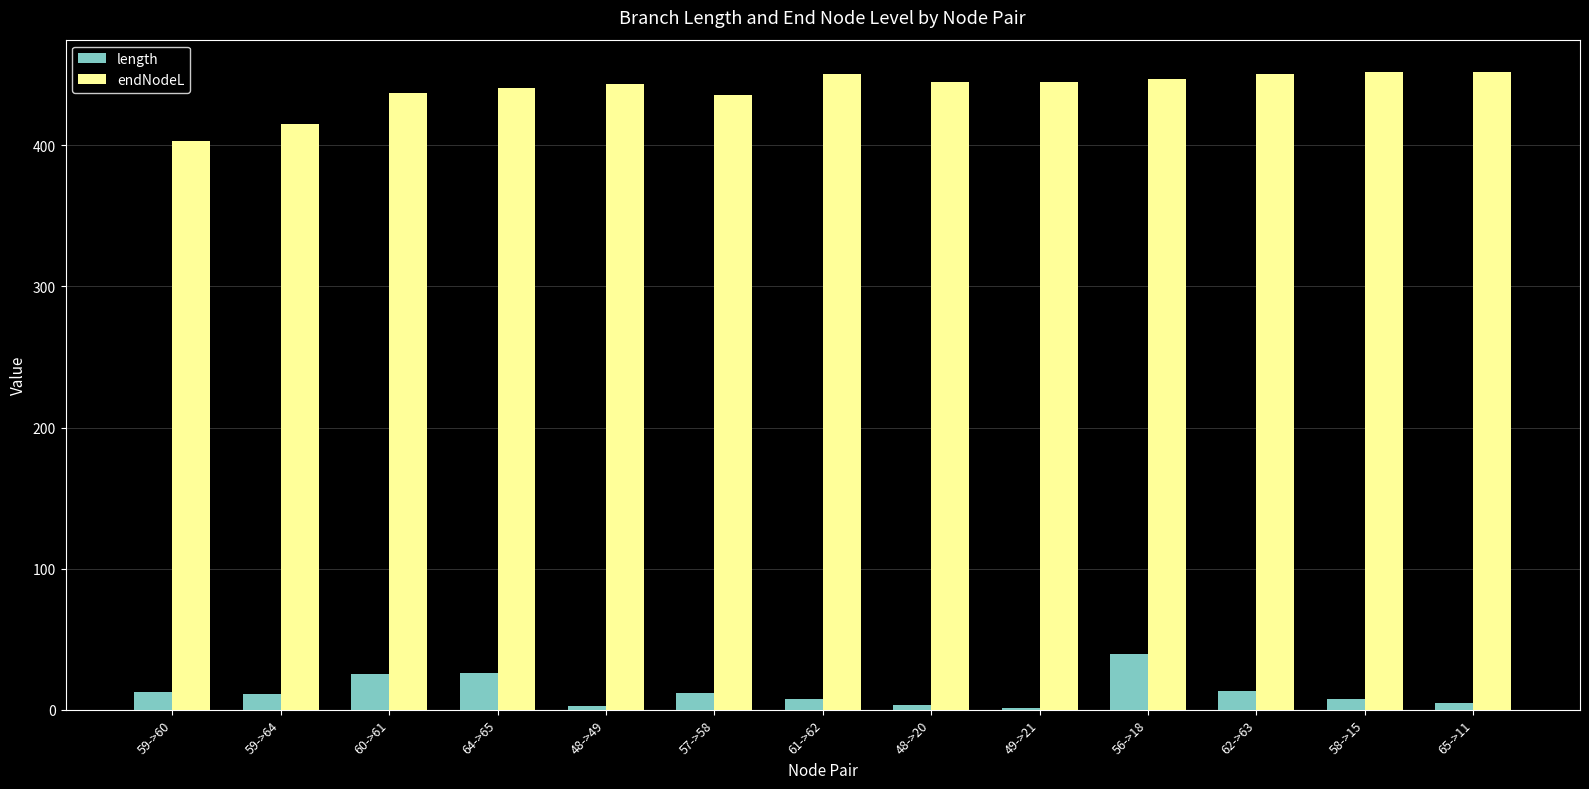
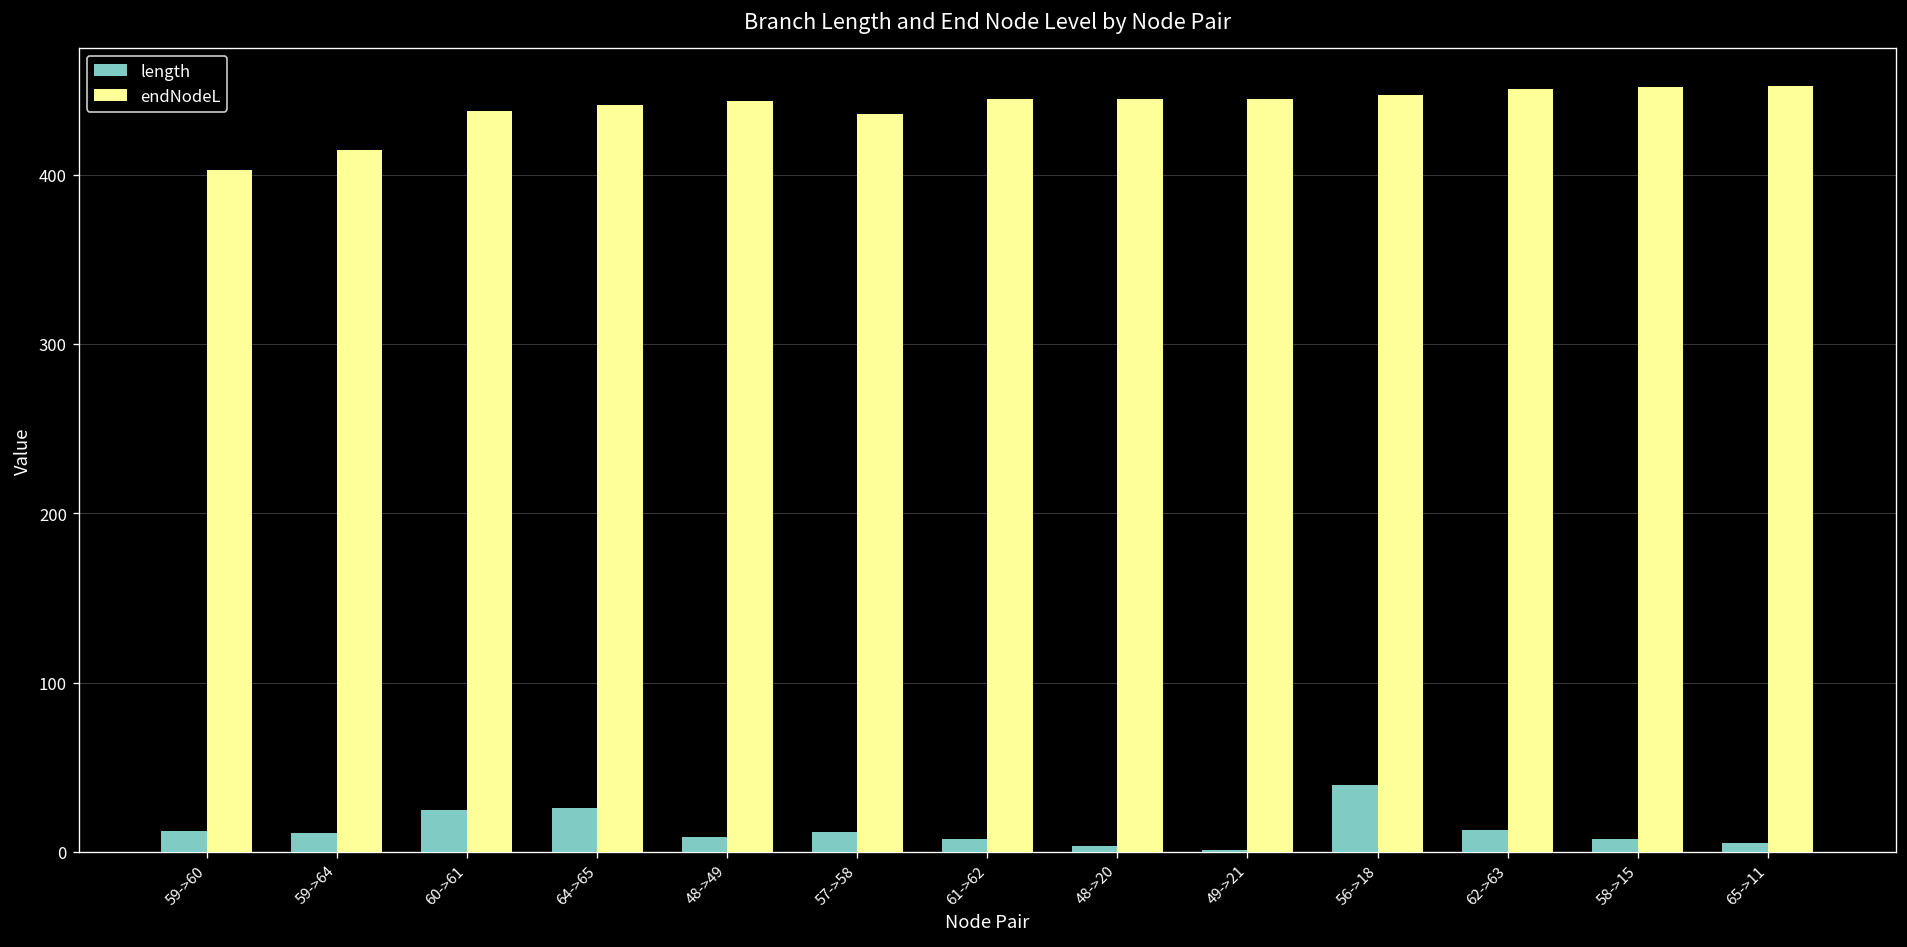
length, 48->49: 2 -> 9
endNodeL, 61->62: 450 -> 445
